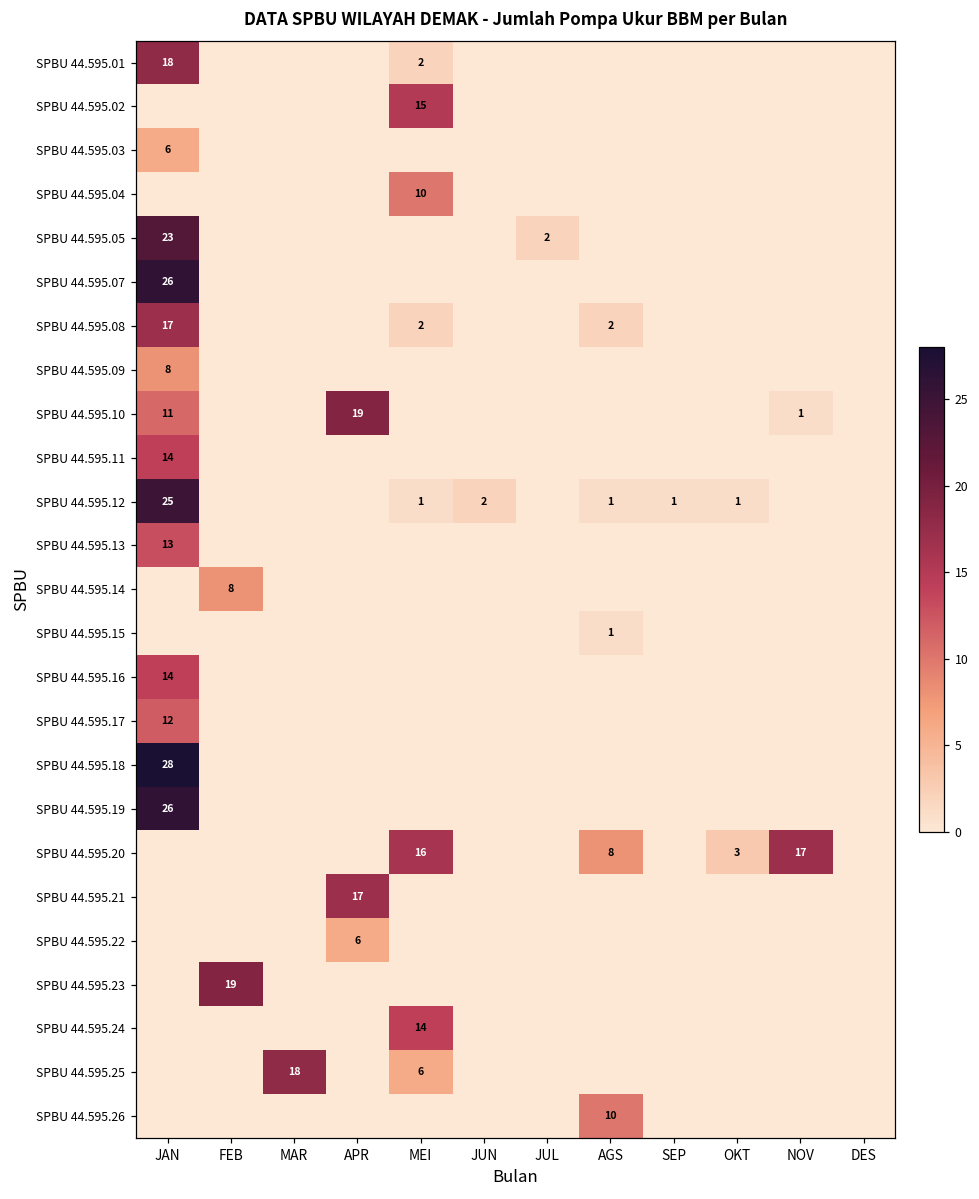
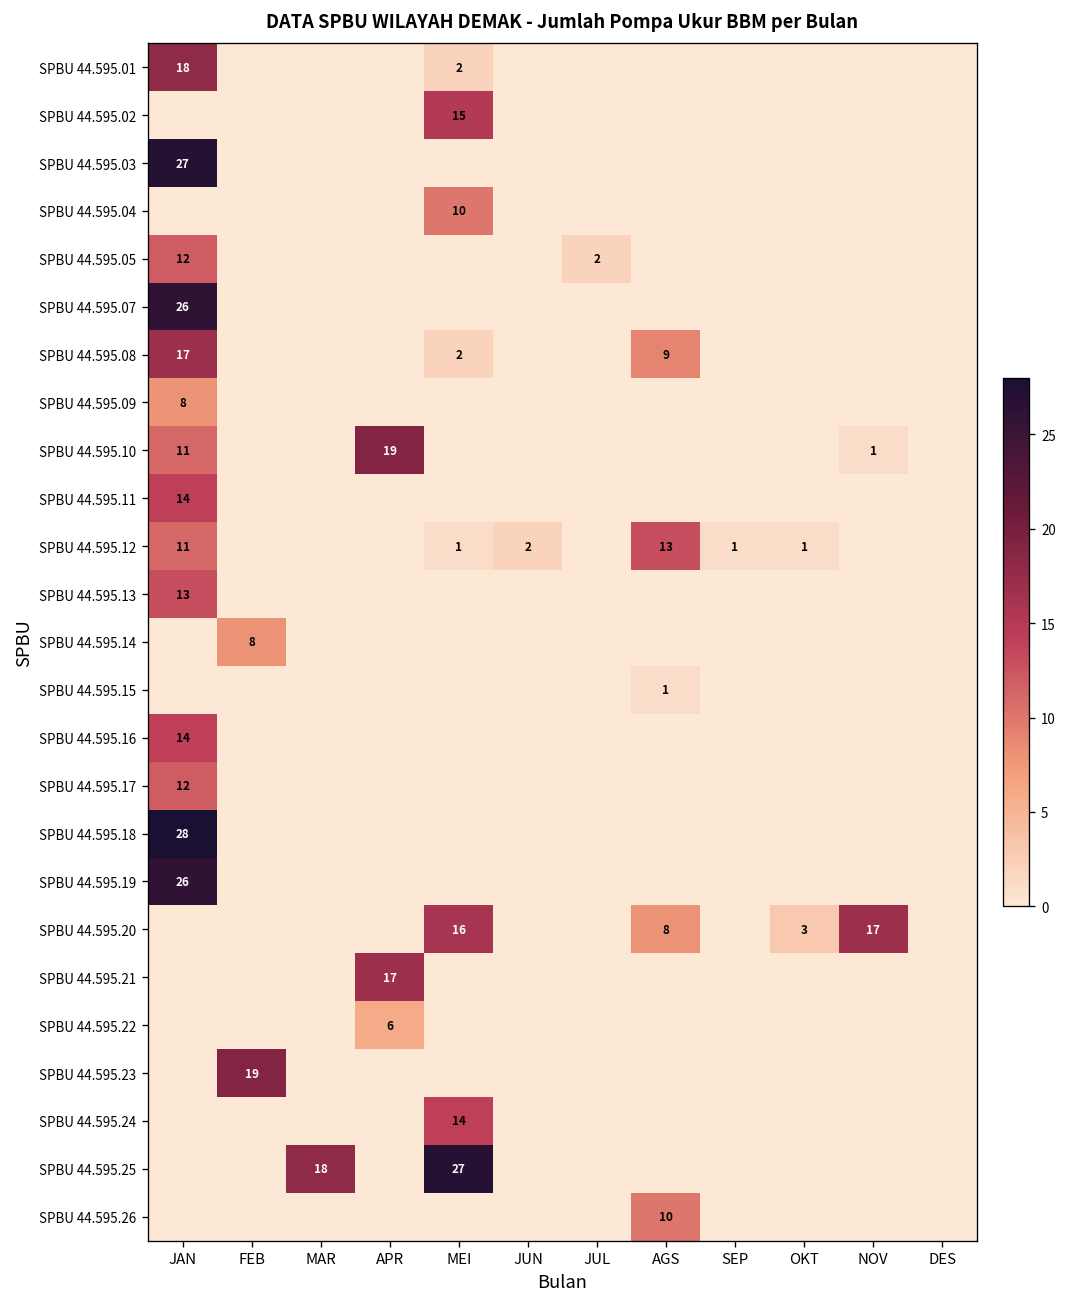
SPBU 44.595.03, JAN: 6 -> 27
SPBU 44.595.05, JAN: 23 -> 12
SPBU 44.595.08, AGS: 2 -> 9
SPBU 44.595.12, JAN: 25 -> 11
SPBU 44.595.12, AGS: 1 -> 13
SPBU 44.595.25, MEI: 6 -> 27
